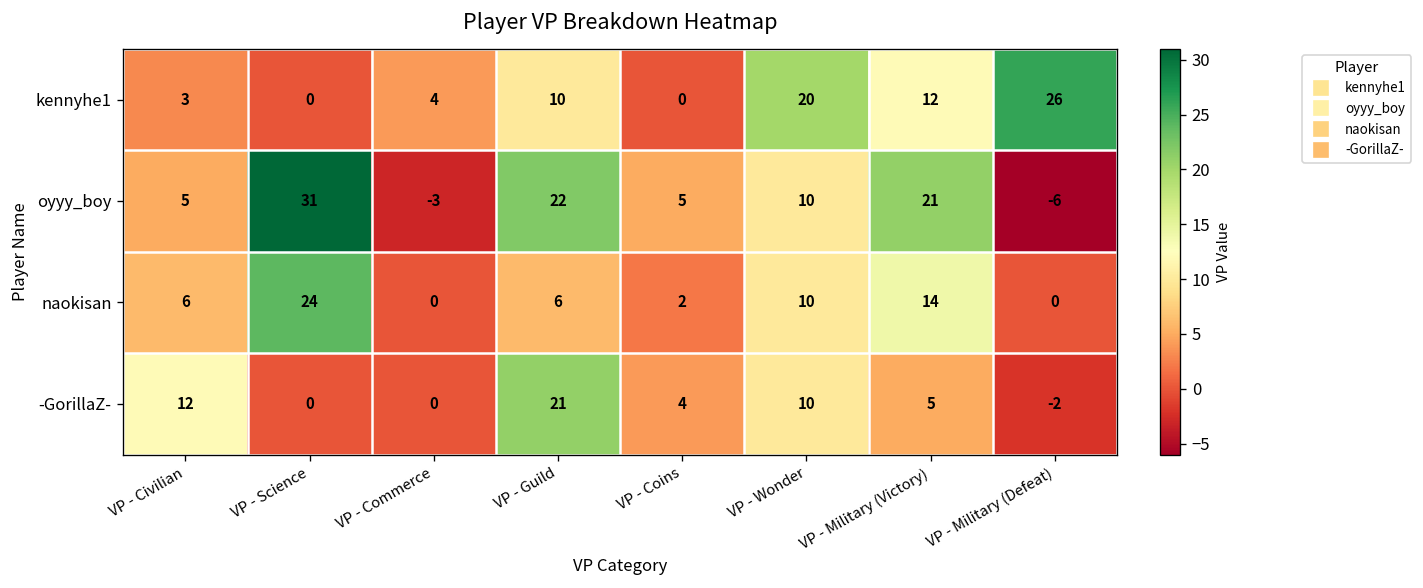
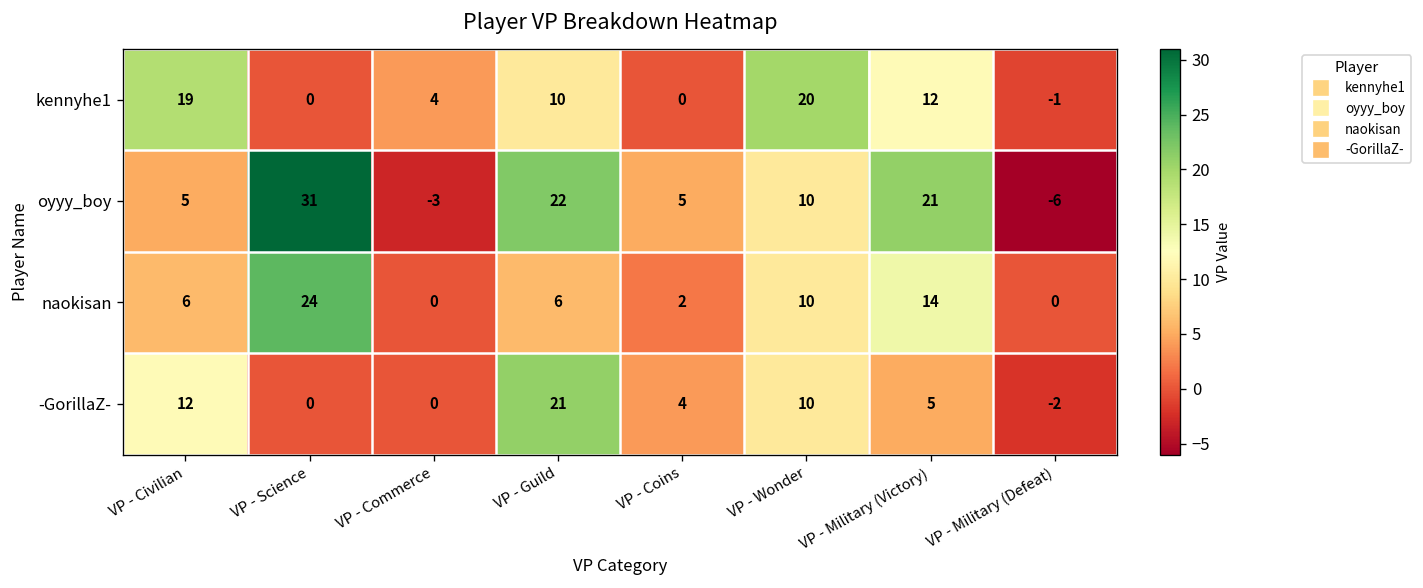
kennyhe1, VP - Civilian: 3 -> 19
kennyhe1, VP - Military (Defeat): 26 -> -1
